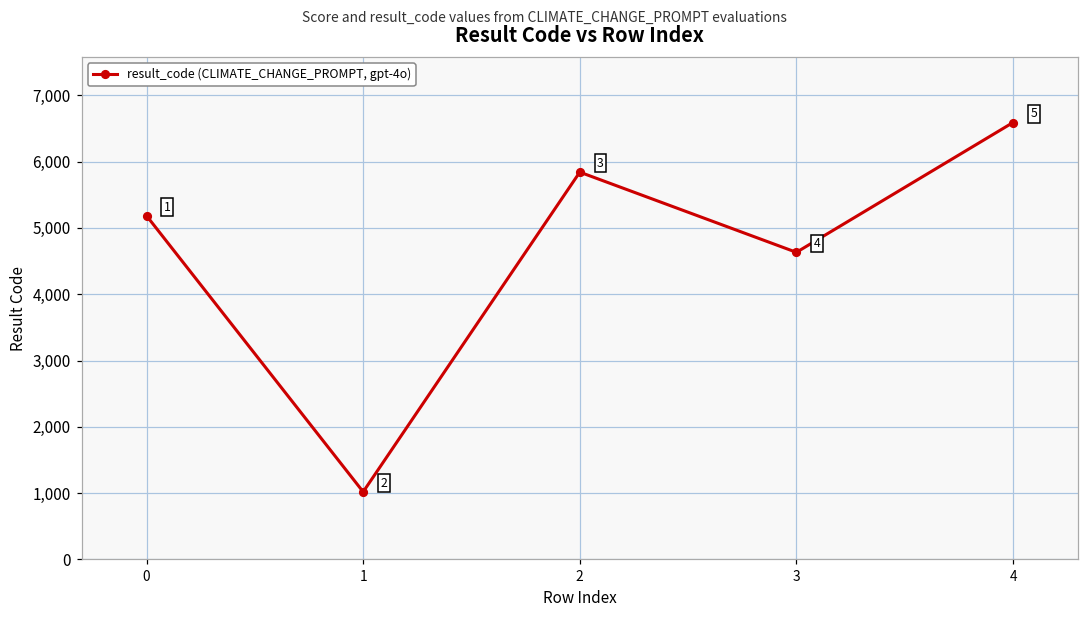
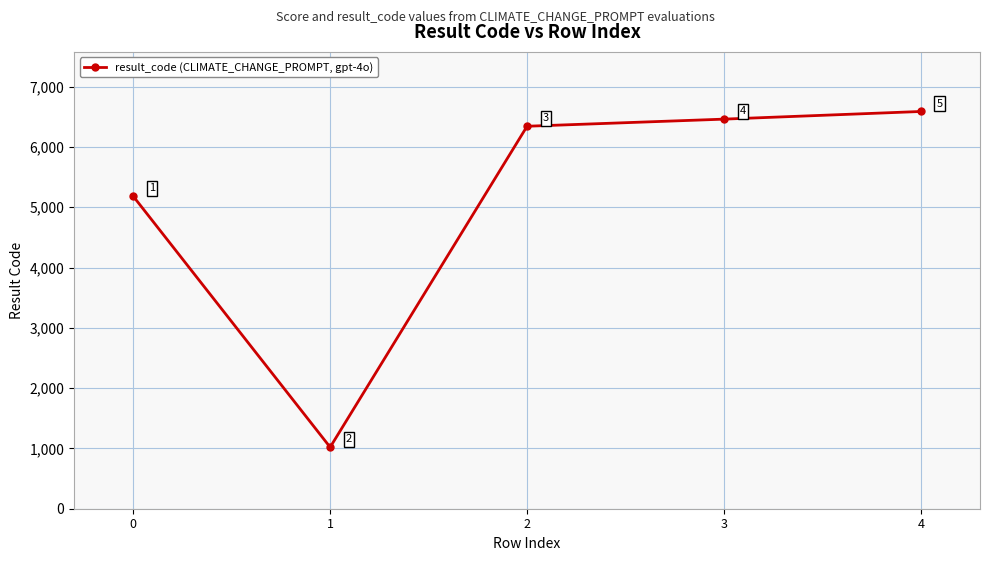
2: 5,800 -> 6,300
3: 4,600 -> 6,500
